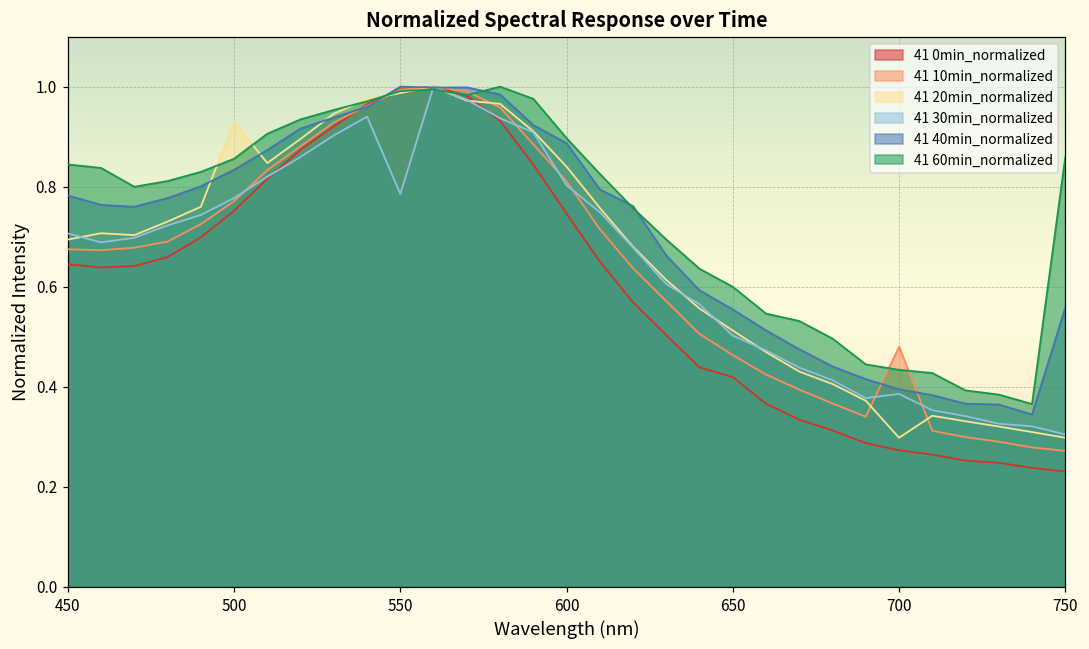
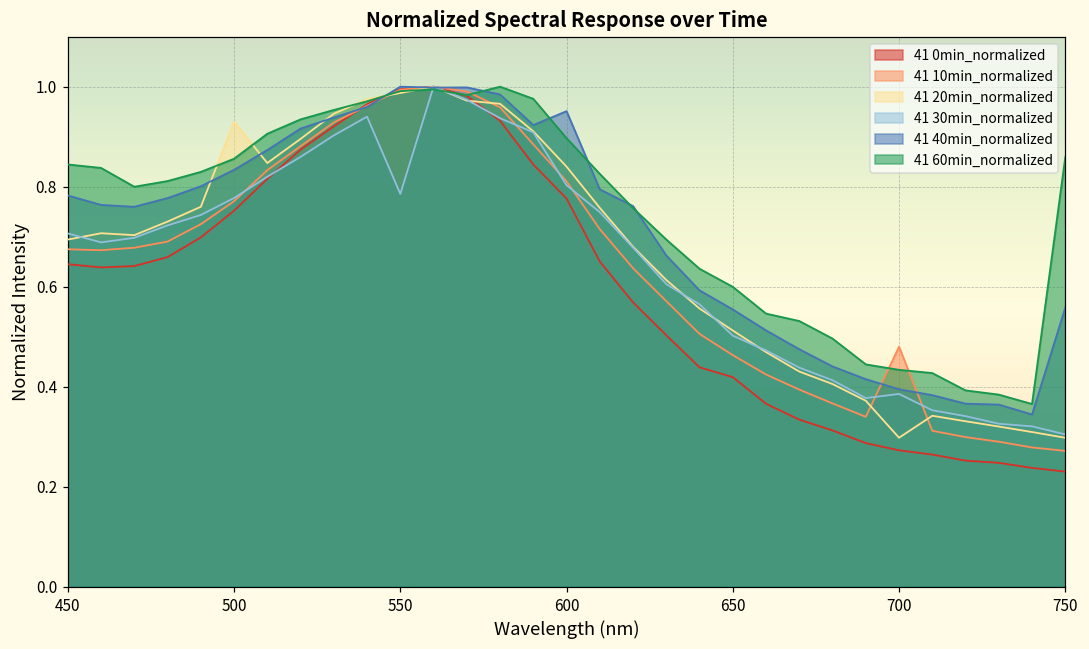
41 0min_normalized, 600: 0.75 -> 0.78
41 40min_normalized, 600: 0.89 -> 0.95
